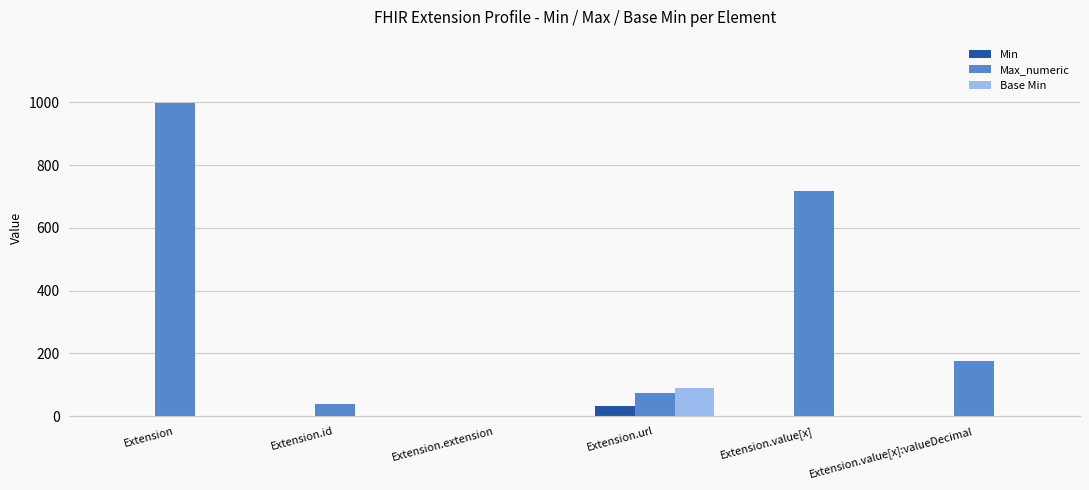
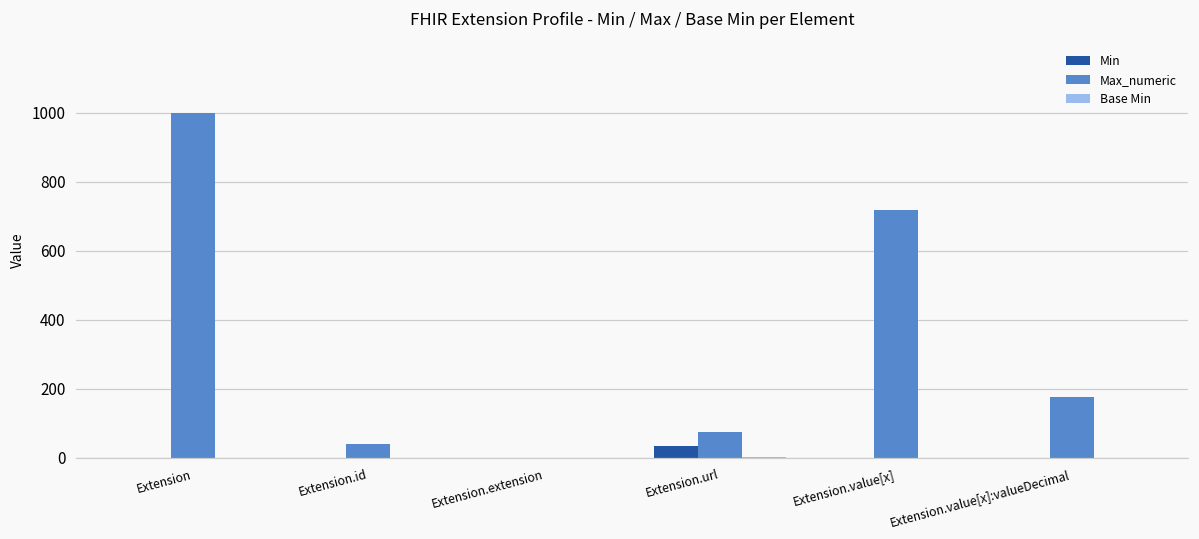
Base Min, Extension.url: 90 -> 0
